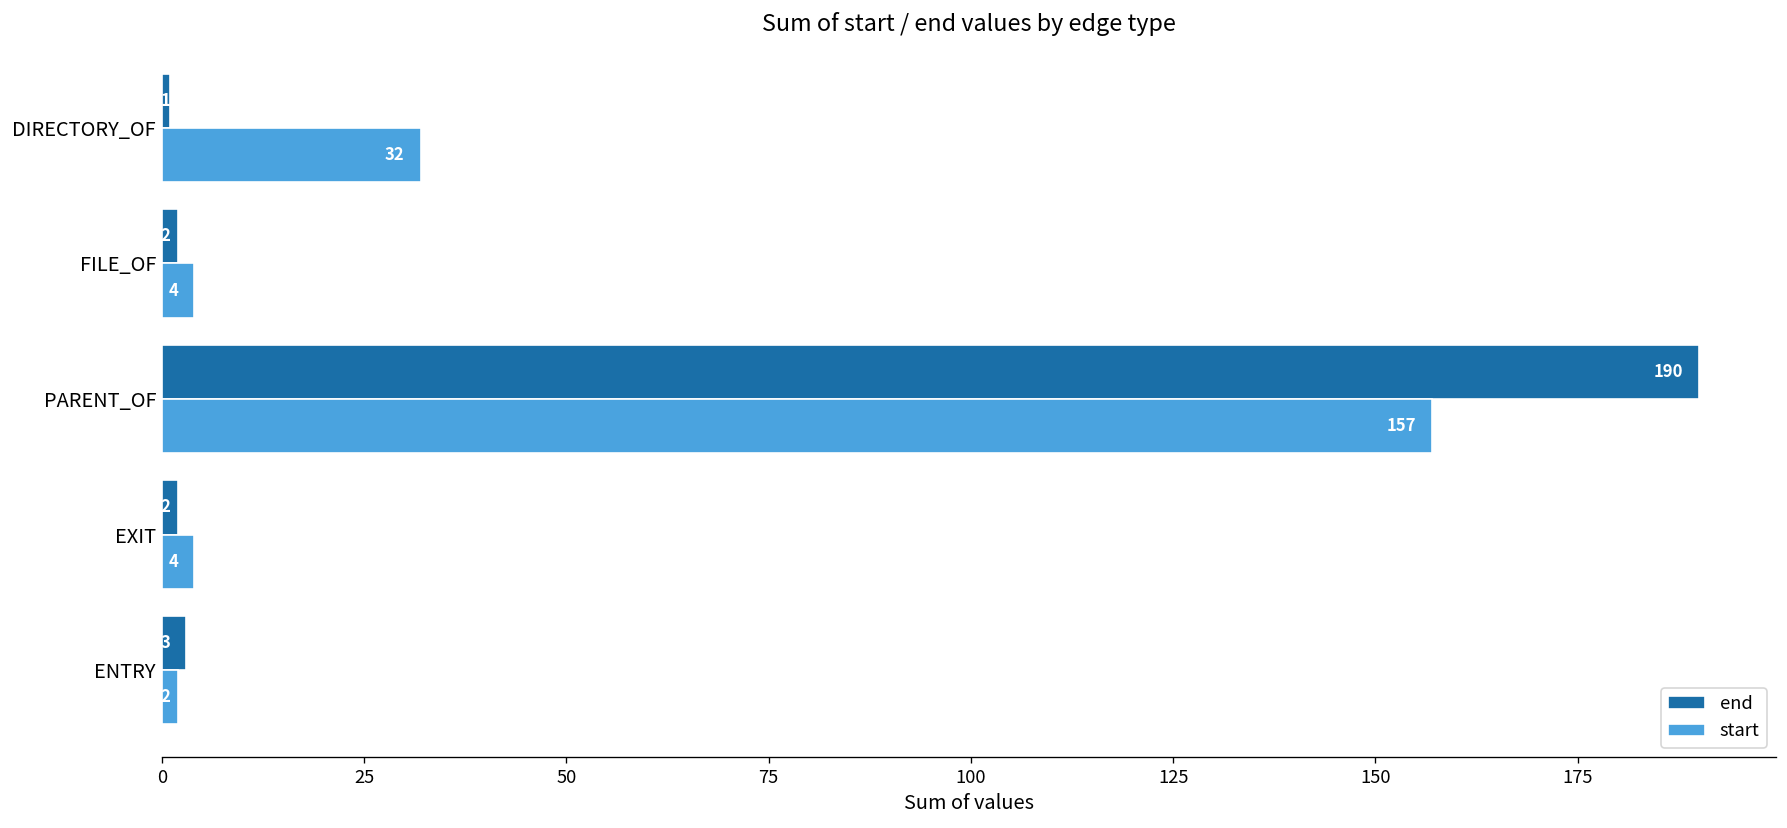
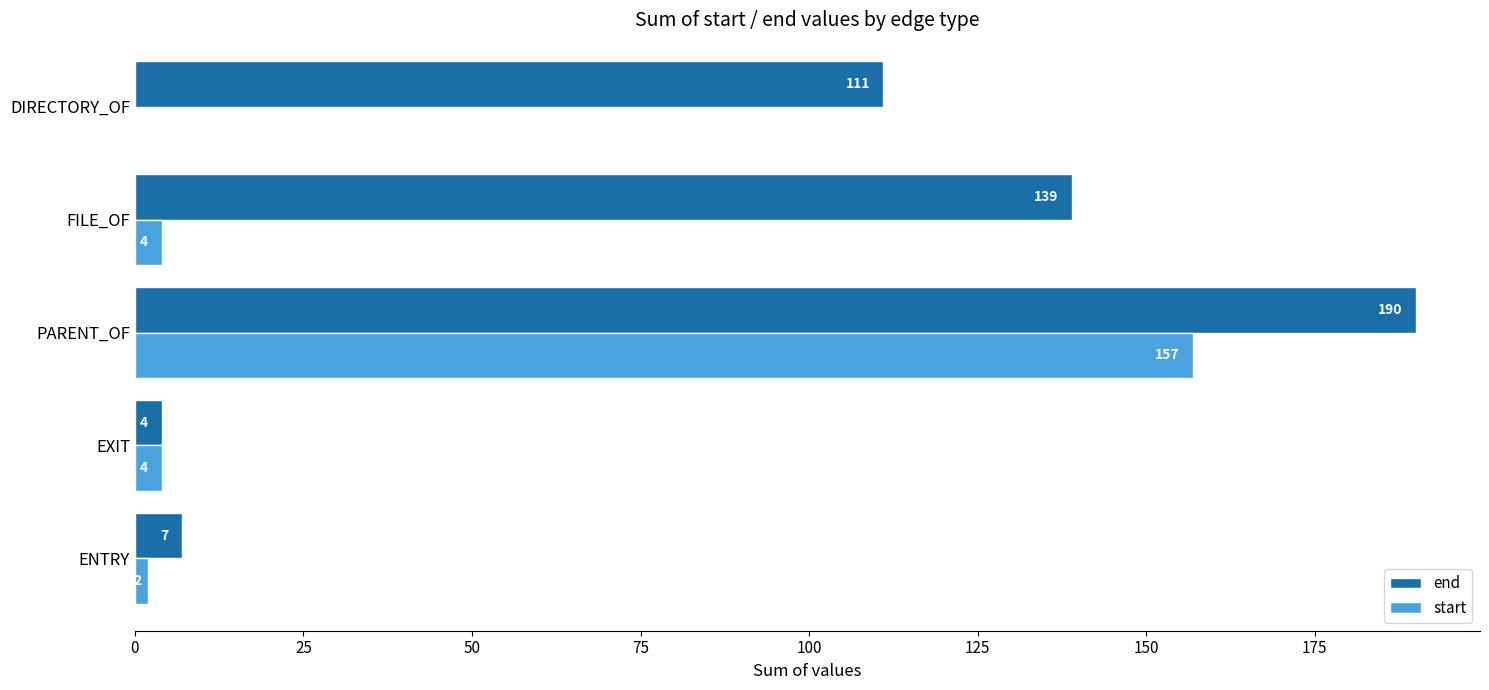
end, DIRECTORY_OF: 1 -> 111
start, DIRECTORY_OF: 32 -> 0
end, FILE_OF: 2 -> 139
end, EXIT: 2 -> 4
end, ENTRY: 3 -> 7
